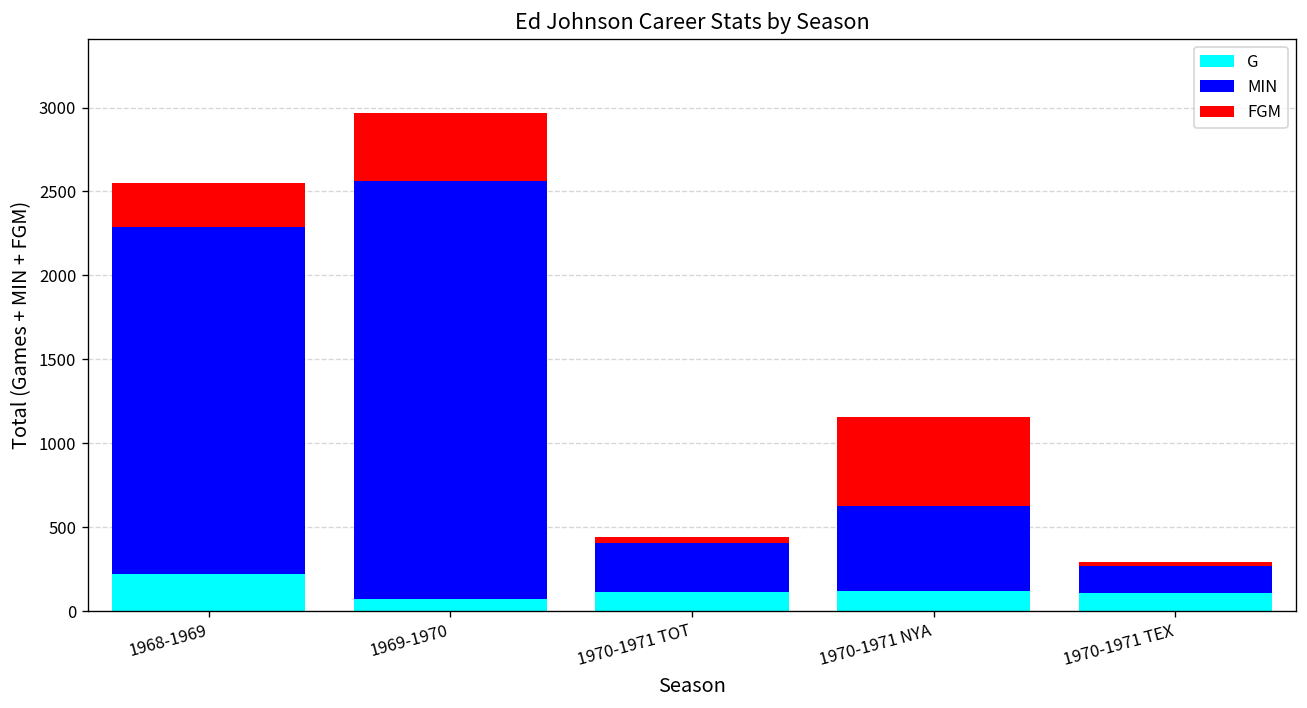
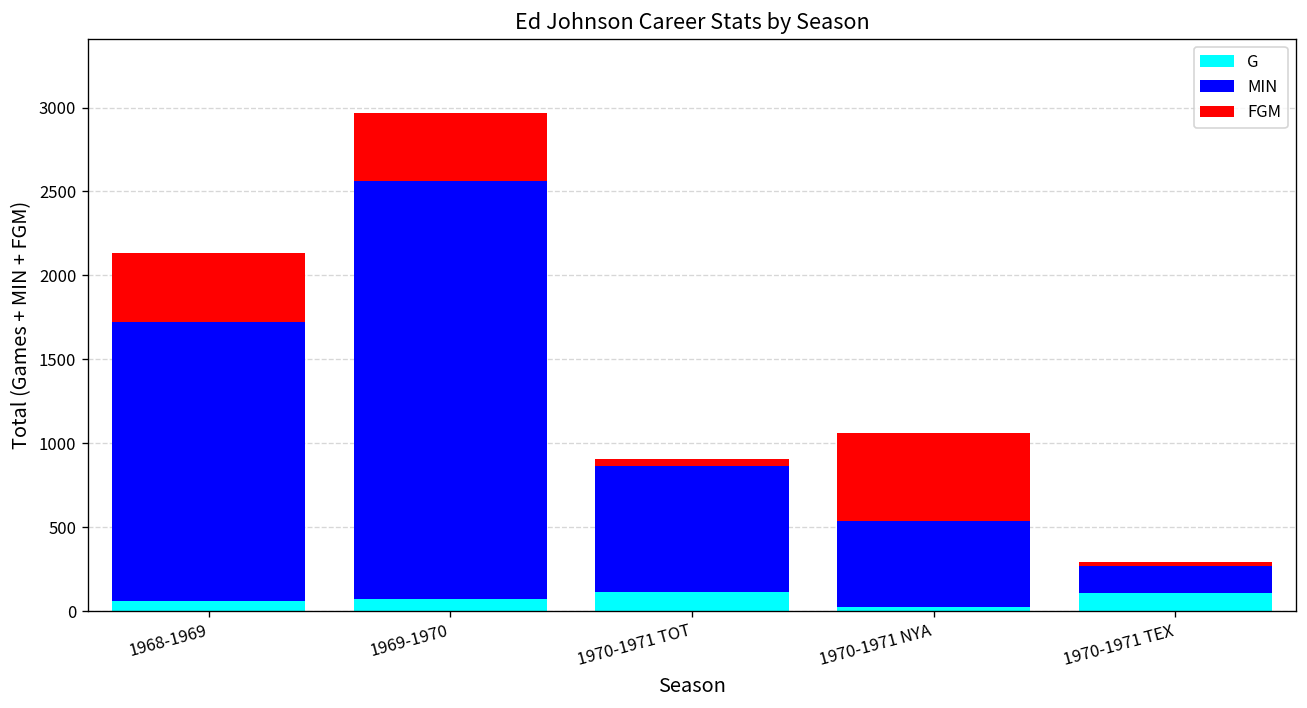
G, 1968-1969: 220 -> 60
MIN, 1968-1969: 2060 -> 1660
FGM, 1968-1969: 260 -> 410
MIN, 1970-1971 TOT: 290 -> 750
G, 1970-1971 NYA: 120 -> 30
